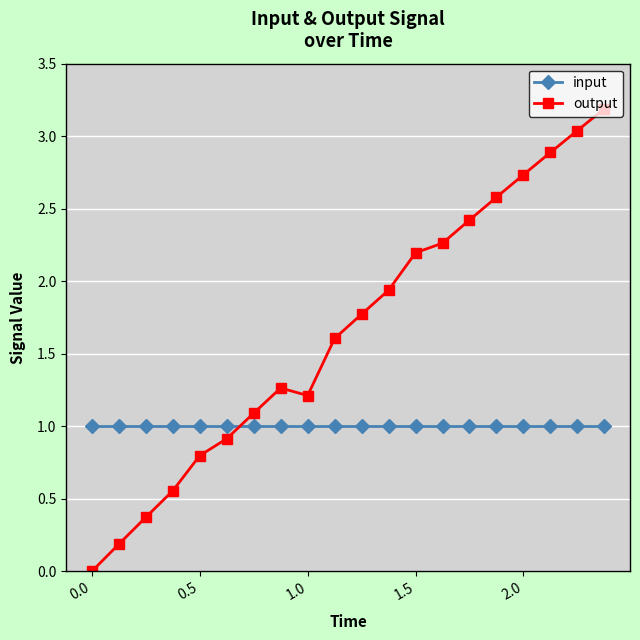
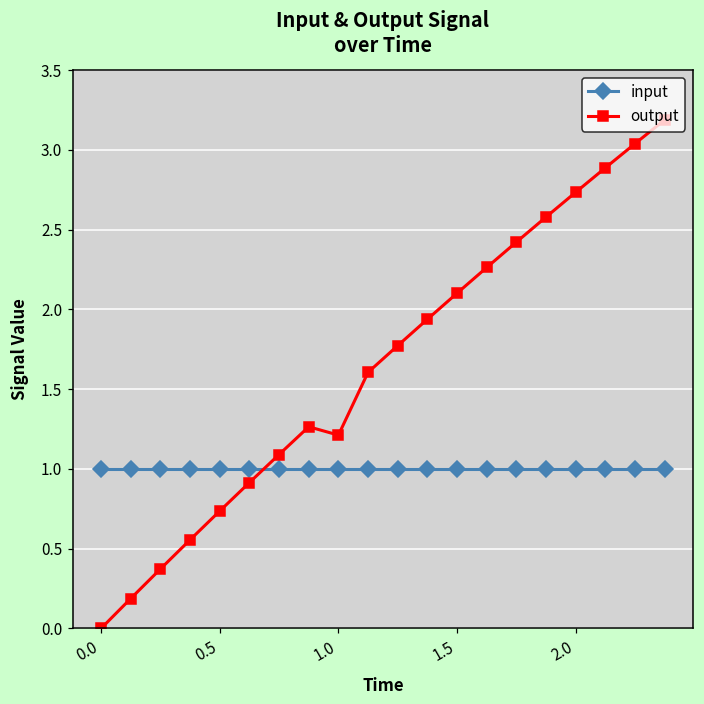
output, 0.5: 0.80 -> 0.74
output, 1.5: 2.20 -> 2.10
